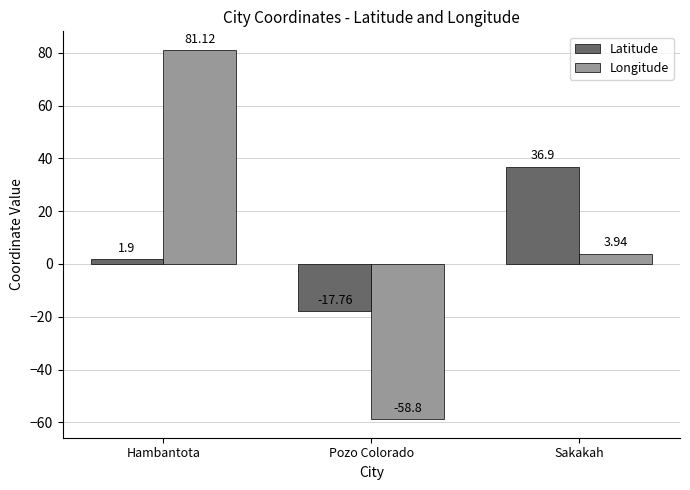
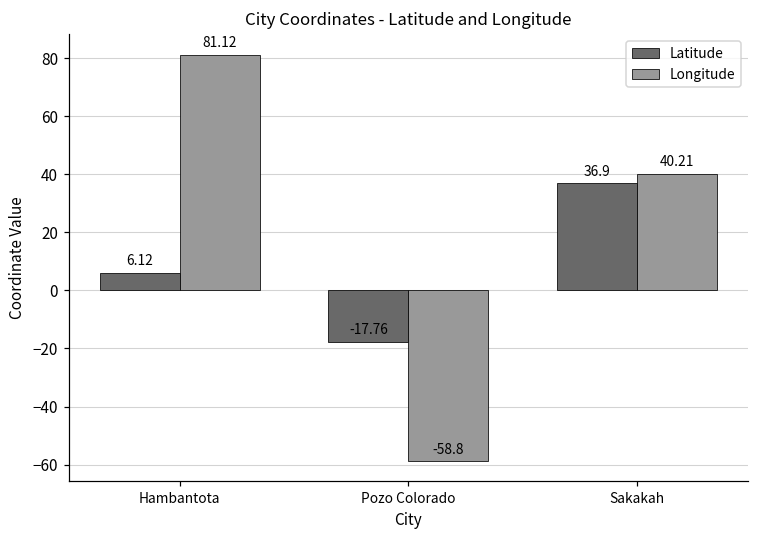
Latitude, Hambantota: 1.9 -> 6.12
Longitude, Sakakah: 3.94 -> 40.21
